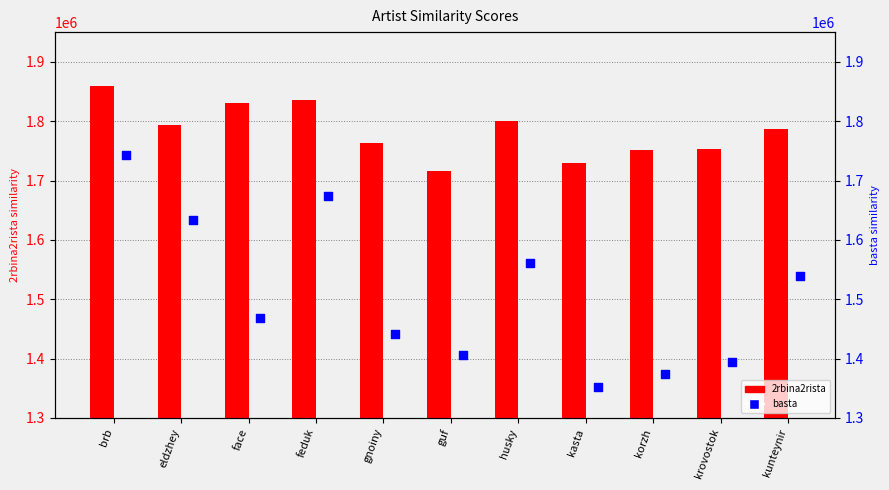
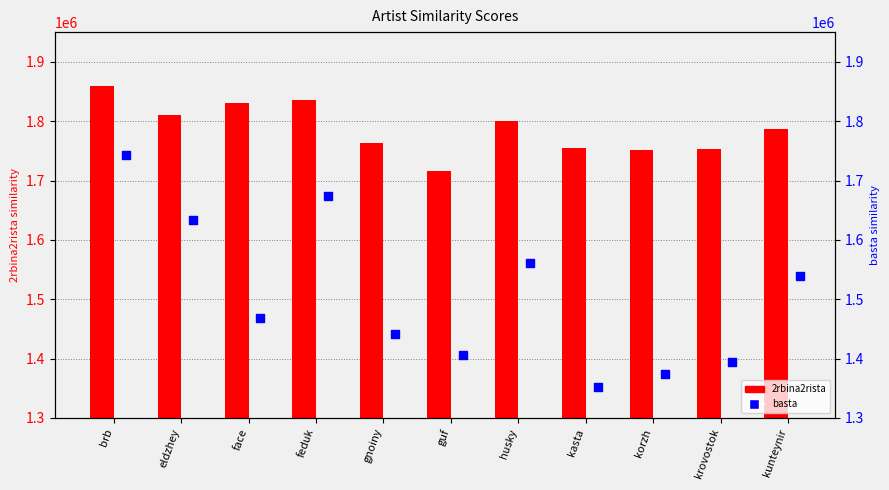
2rbina2rista, eldzhey: 1790000 -> 1810000
2rbina2rista, kasta: 1730000 -> 1750000
